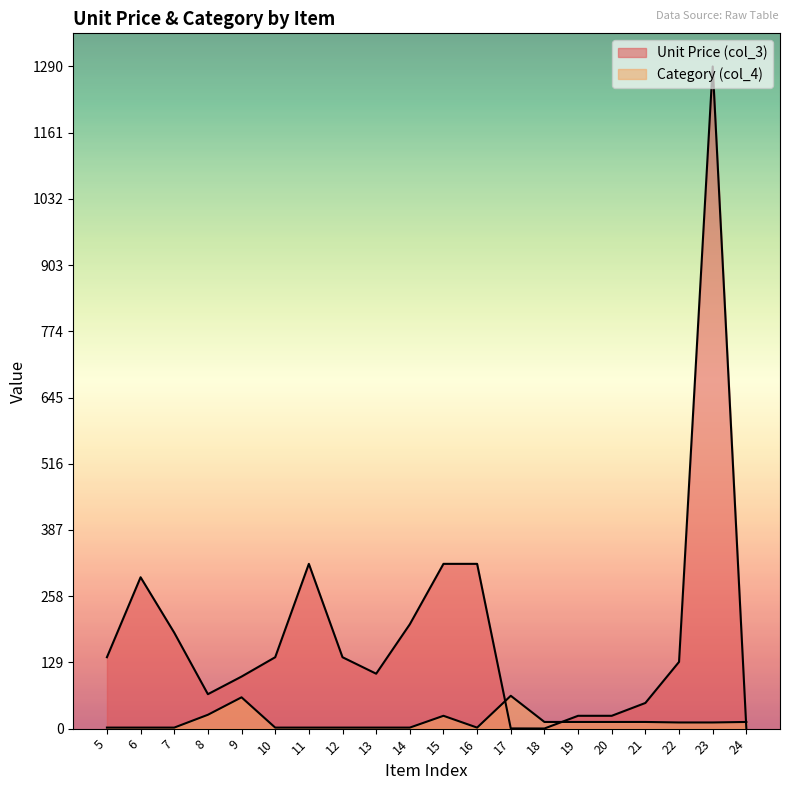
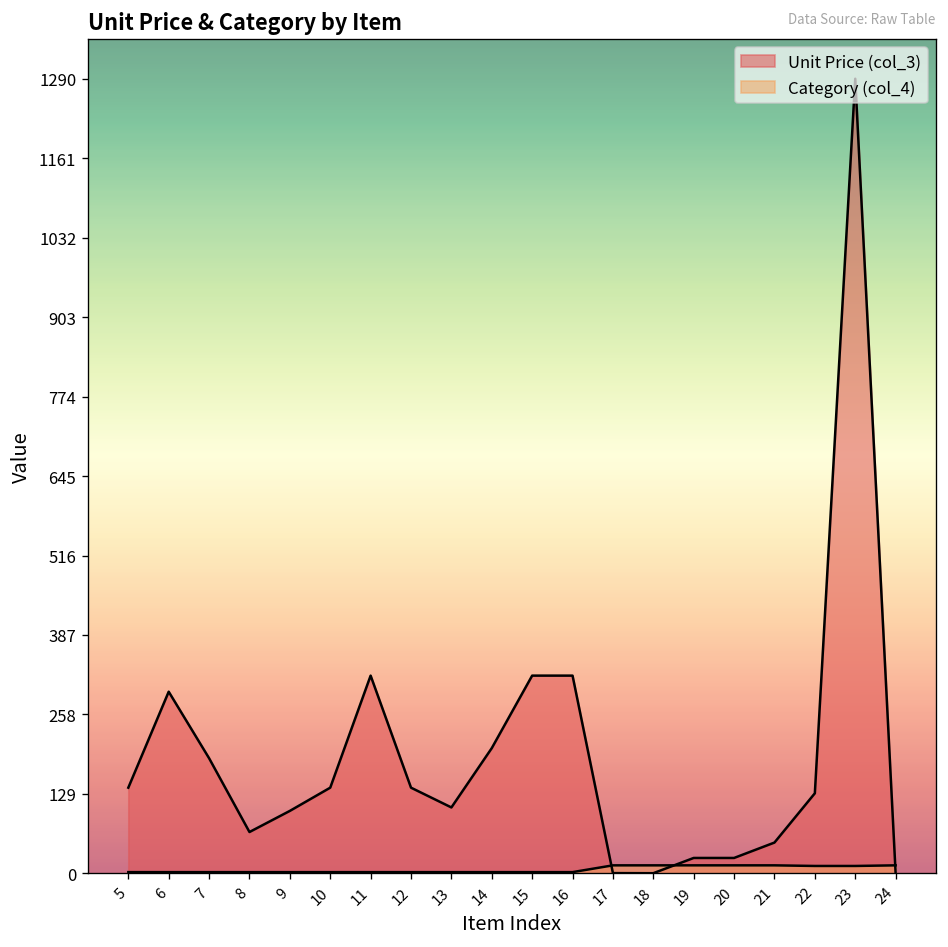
Category (col_4), 8: 30 -> 0
Category (col_4), 9: 60 -> 0
Category (col_4), 15: 30 -> 0
Category (col_4), 17: 60 -> 10
